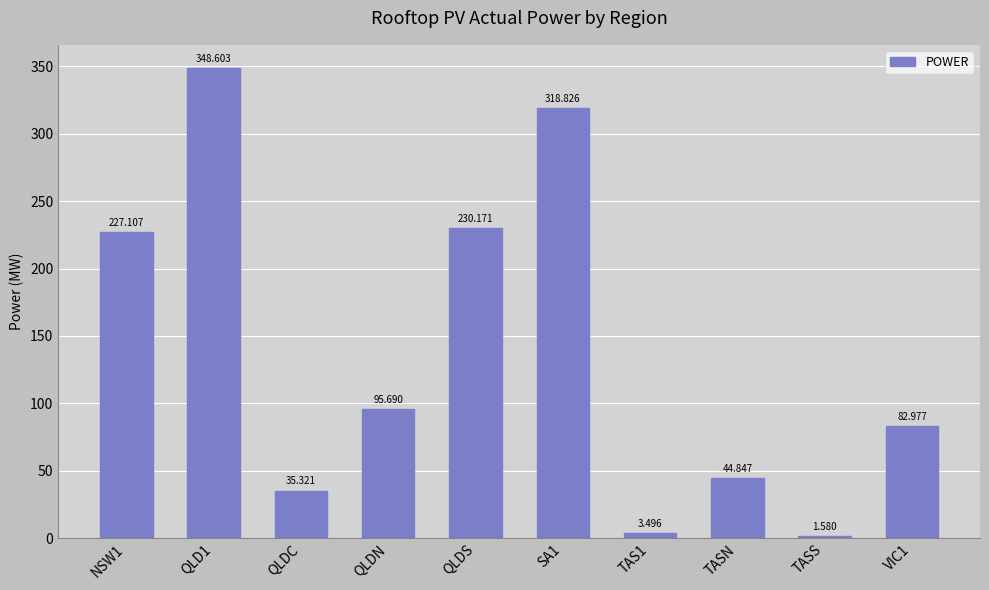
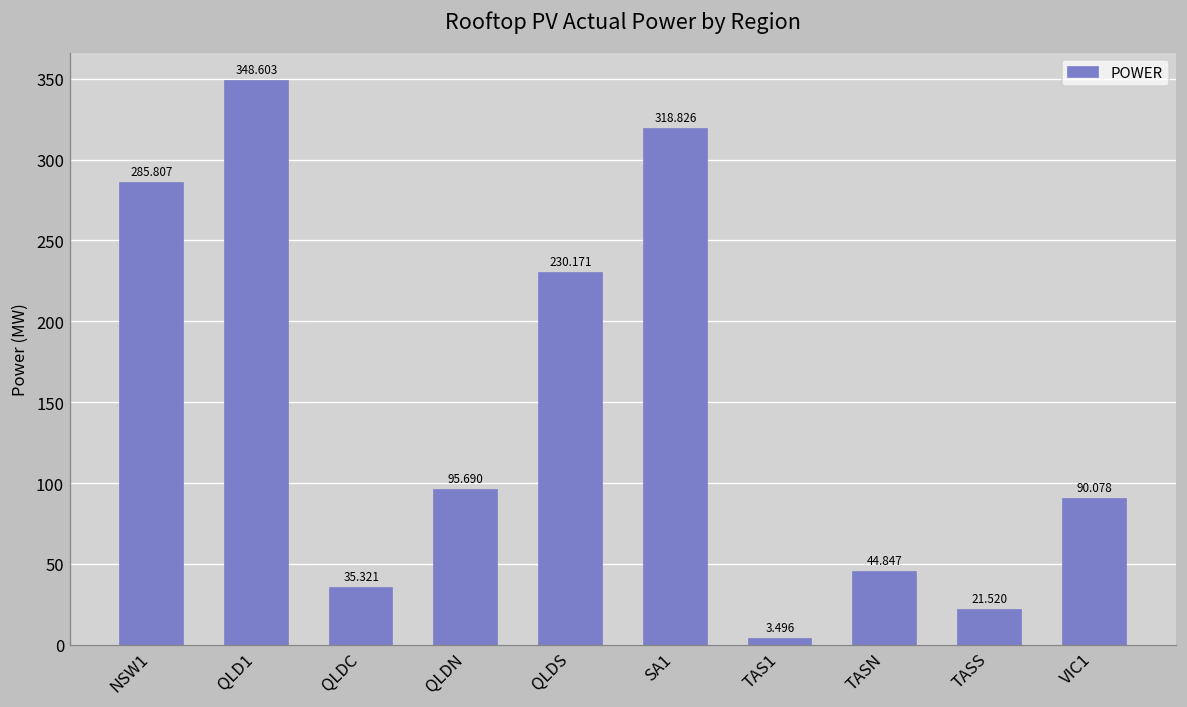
NSW1: 227.107 -> 285.807
TASS: 1.580 -> 21.520
VIC1: 82.977 -> 90.078
